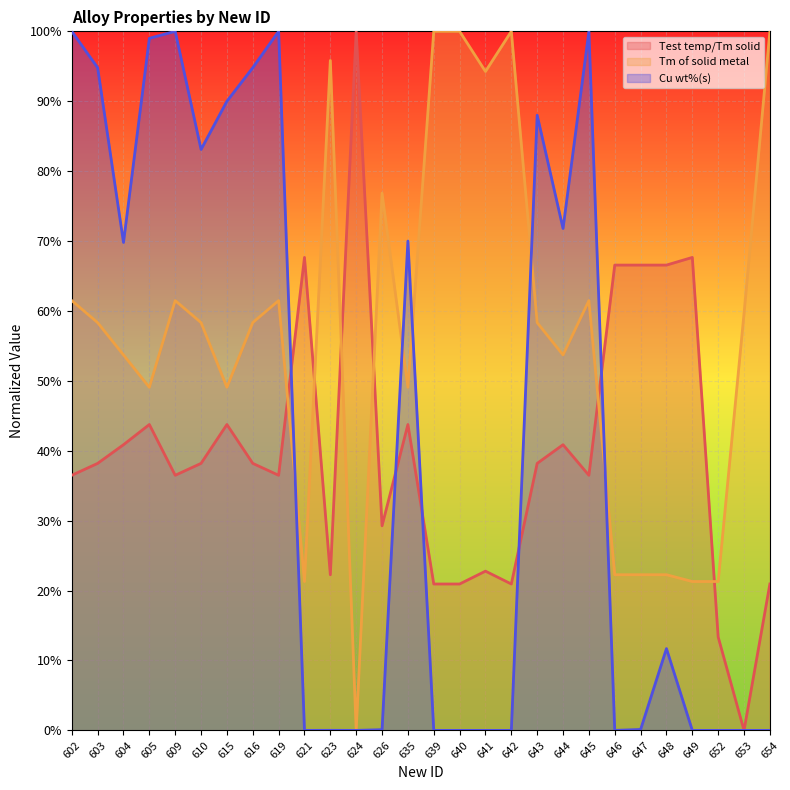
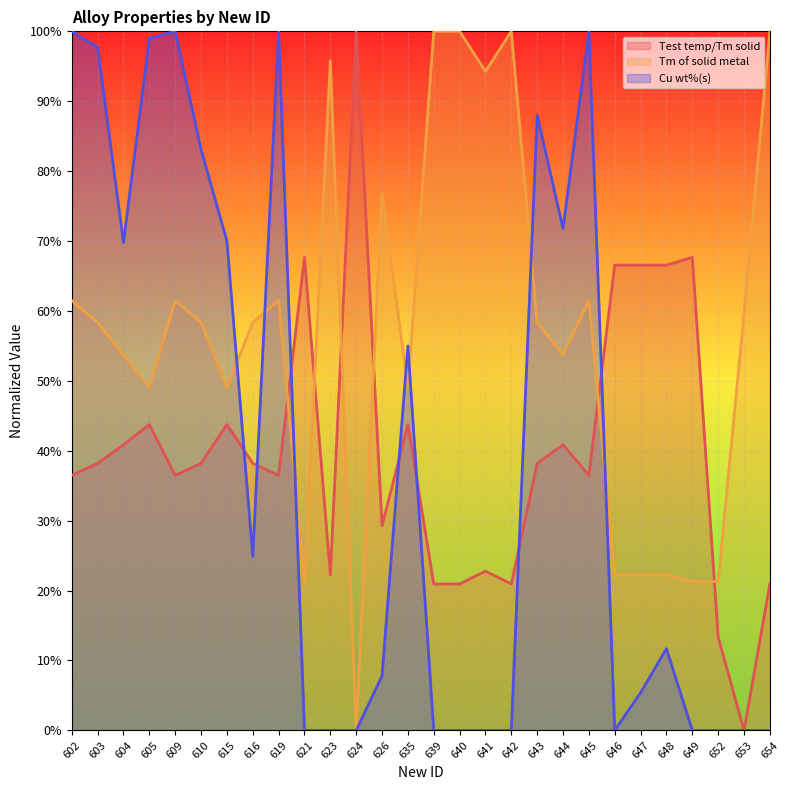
Cu wt%(s), 603: 95% -> 98%
Cu wt%(s), 615: 90% -> 70%
Cu wt%(s), 616: 95% -> 25%
Cu wt%(s), 626: 0% -> 8%
Cu wt%(s), 635: 70% -> 55%
Cu wt%(s), 647: 0% -> 5%
